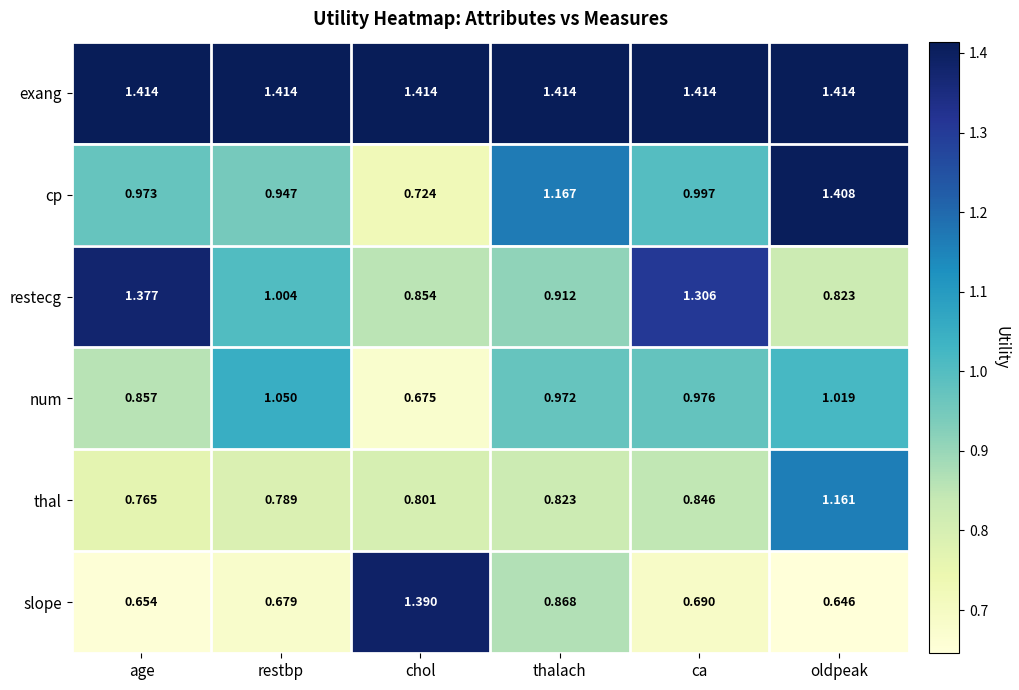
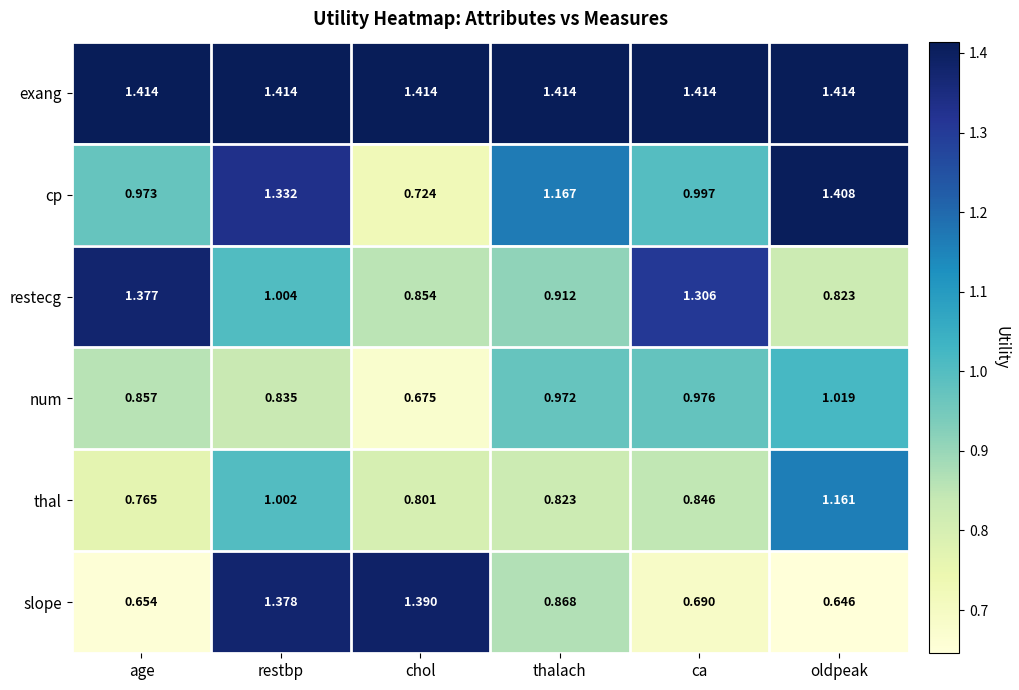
cp, restbp: 0.947 -> 1.332
num, restbp: 1.050 -> 0.835
thal, restbp: 0.789 -> 1.002
slope, restbp: 0.679 -> 1.378
